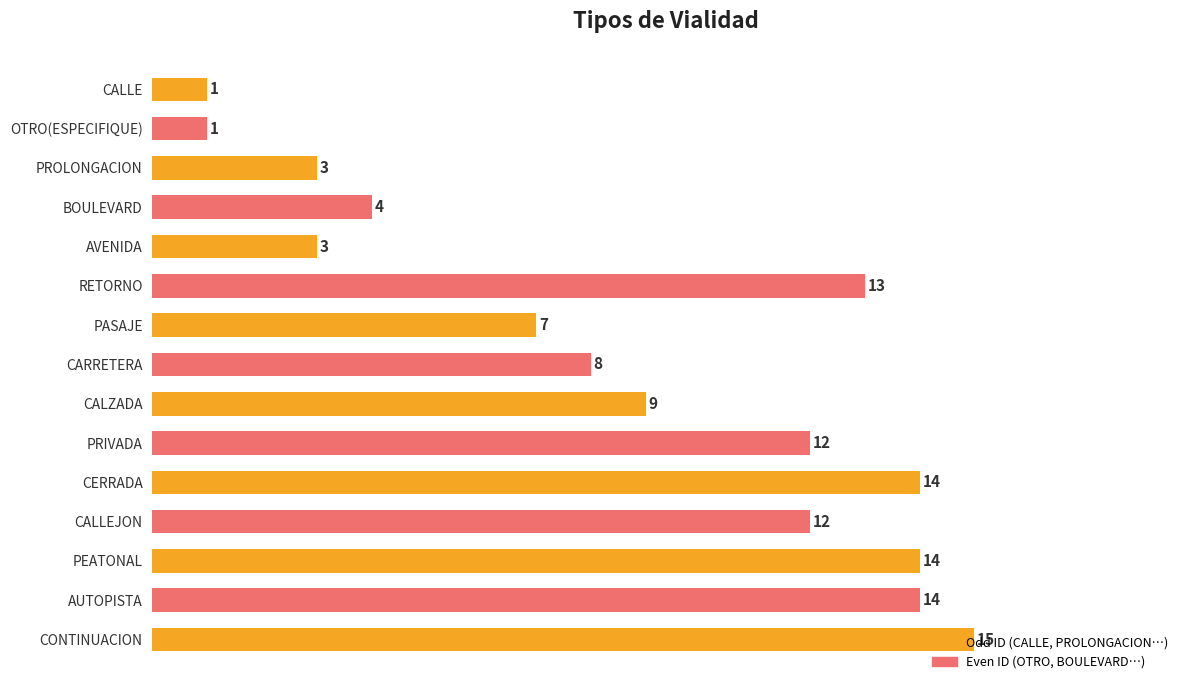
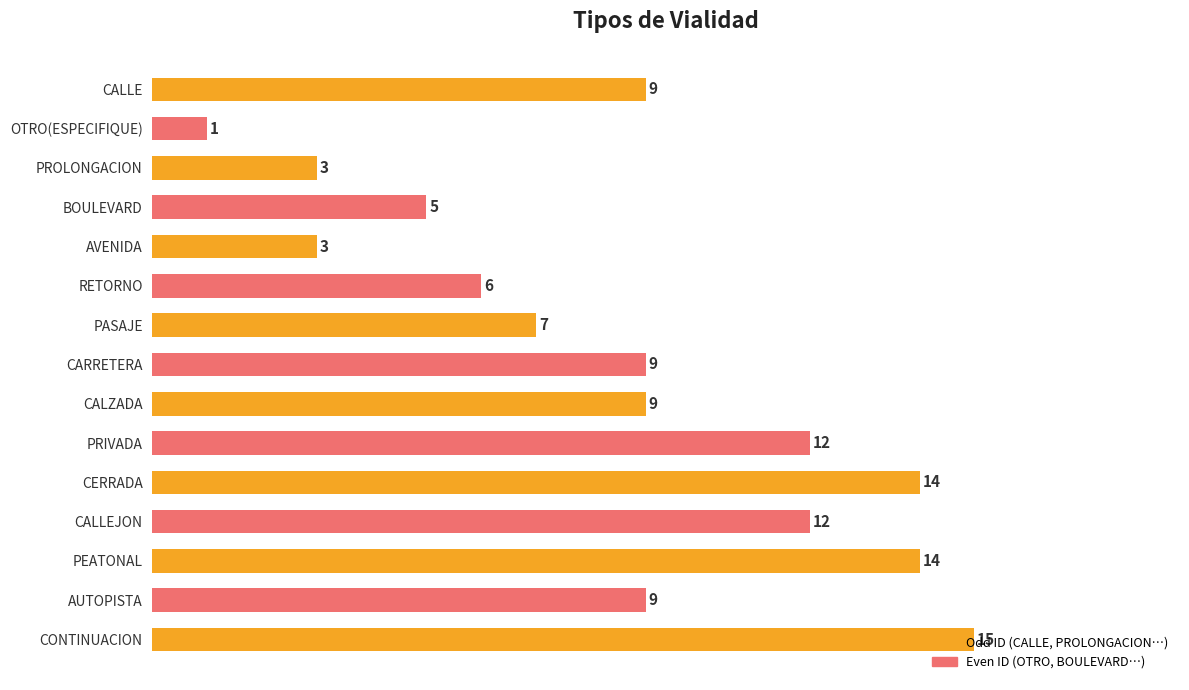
CALLE: 1 -> 9
BOULEVARD: 4 -> 5
RETORNO: 13 -> 6
CARRETERA: 8 -> 9
AUTOPISTA: 14 -> 9
